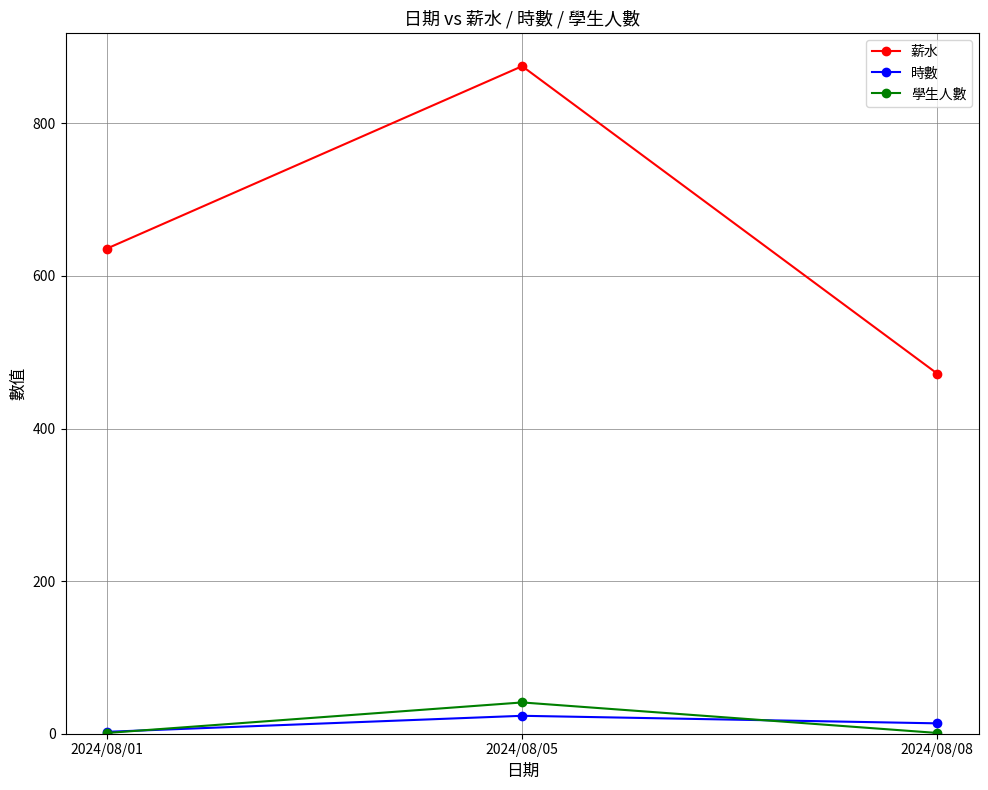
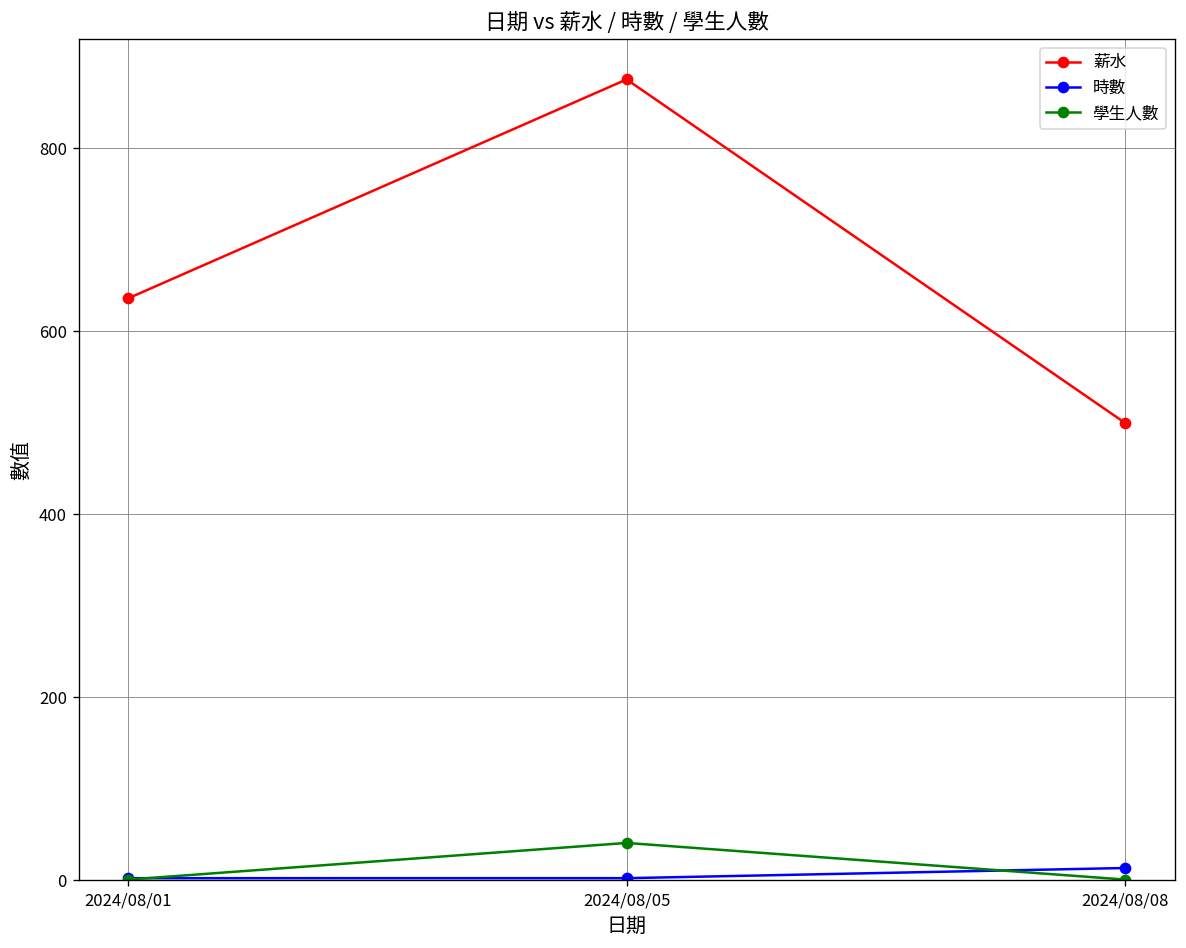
時數, 2024/08/05: 20 -> 0
薪水, 2024/08/08: 470 -> 500
